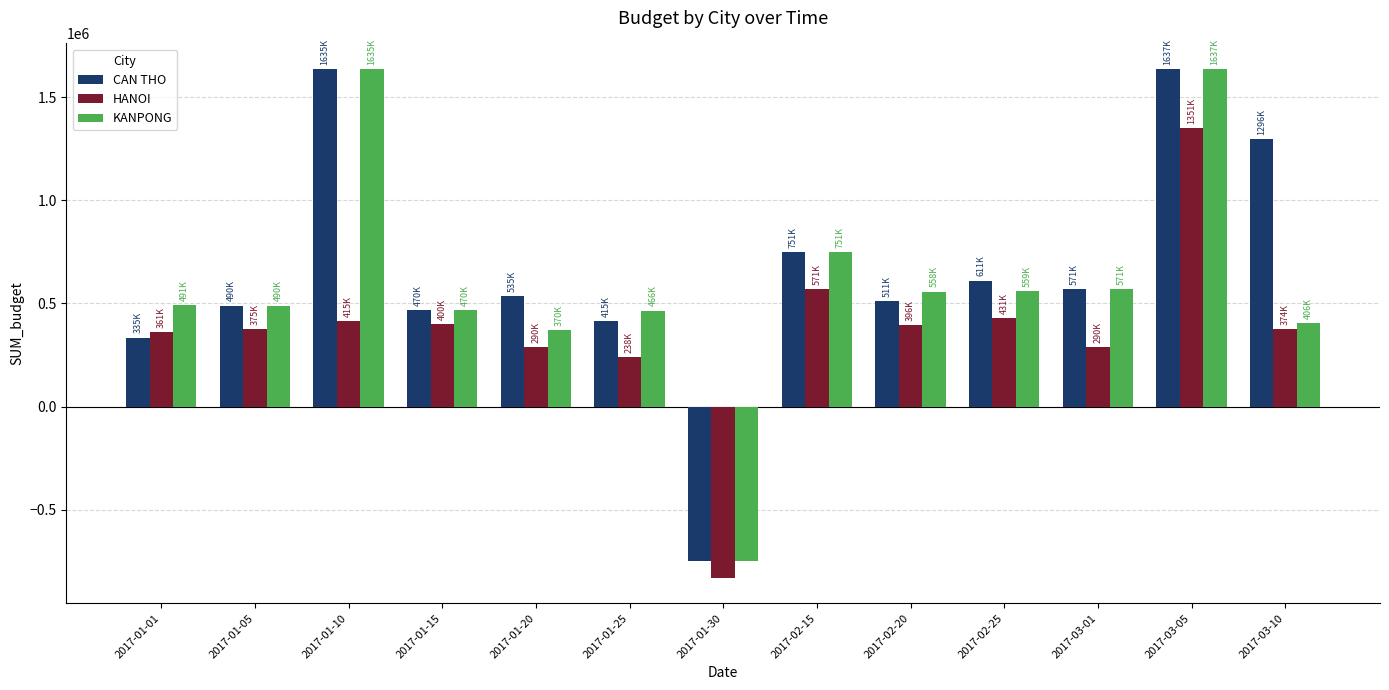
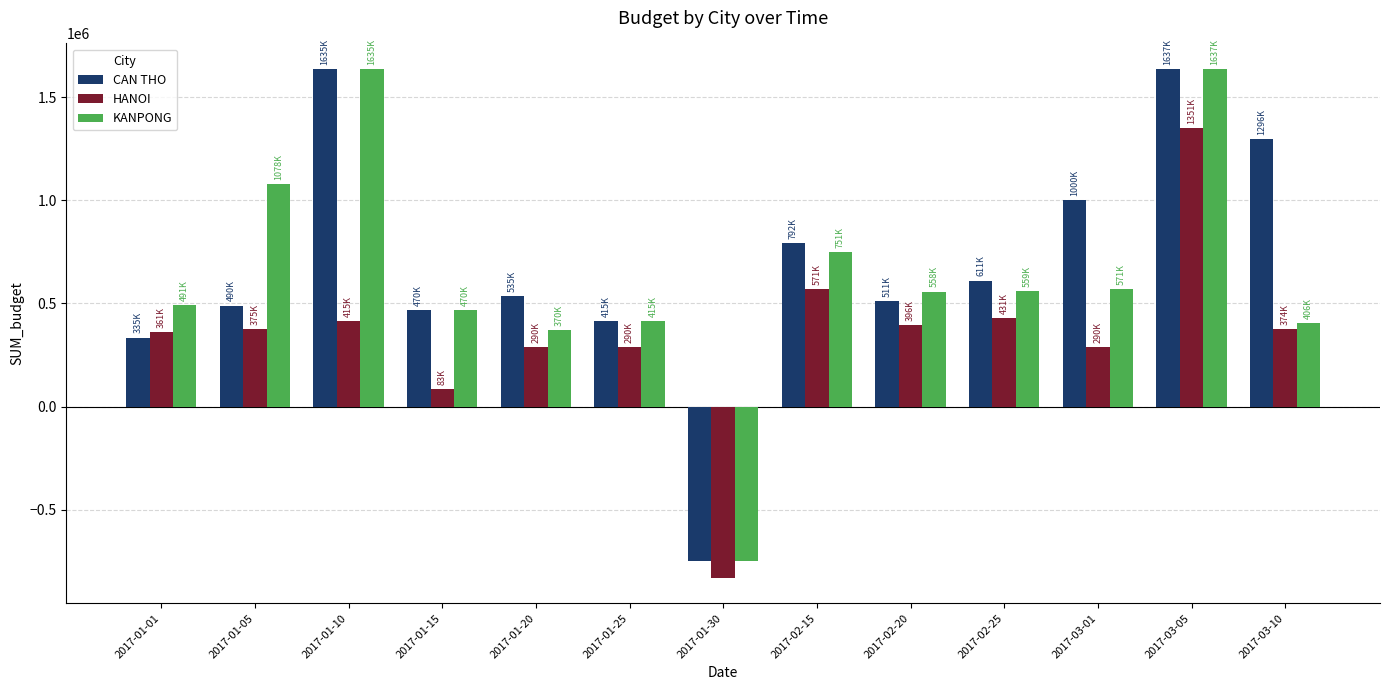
KANPONG, 2017-01-05: 490K -> 1078K
HANOI, 2017-01-15: 400K -> 83K
HANOI, 2017-01-25: 238K -> 290K
KANPONG, 2017-01-25: 466K -> 415K
CAN THO, 2017-02-15: 751K -> 792K
CAN THO, 2017-03-01: 571K -> 1000K
